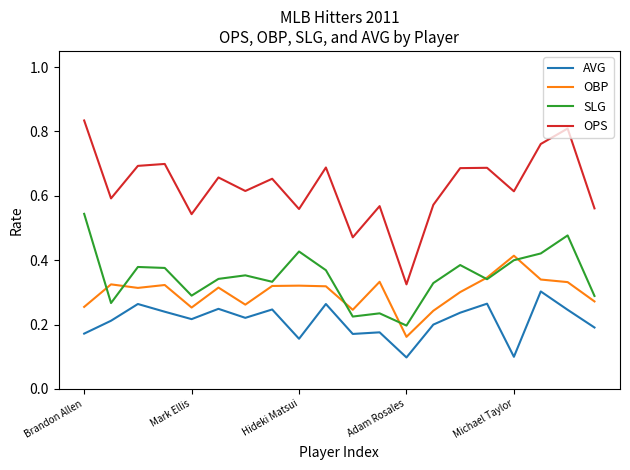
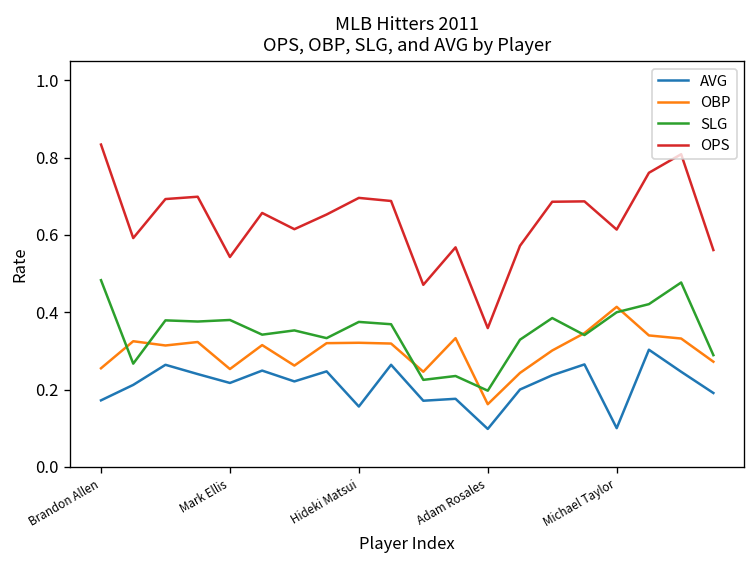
SLG, Brandon Allen: 0.54 -> 0.48
SLG, Mark Ellis: 0.29 -> 0.38
SLG, Hideki Matsui: 0.43 -> 0.38
OPS, Hideki Matsui: 0.56 -> 0.70
OPS, Adam Rosales: 0.33 -> 0.36
